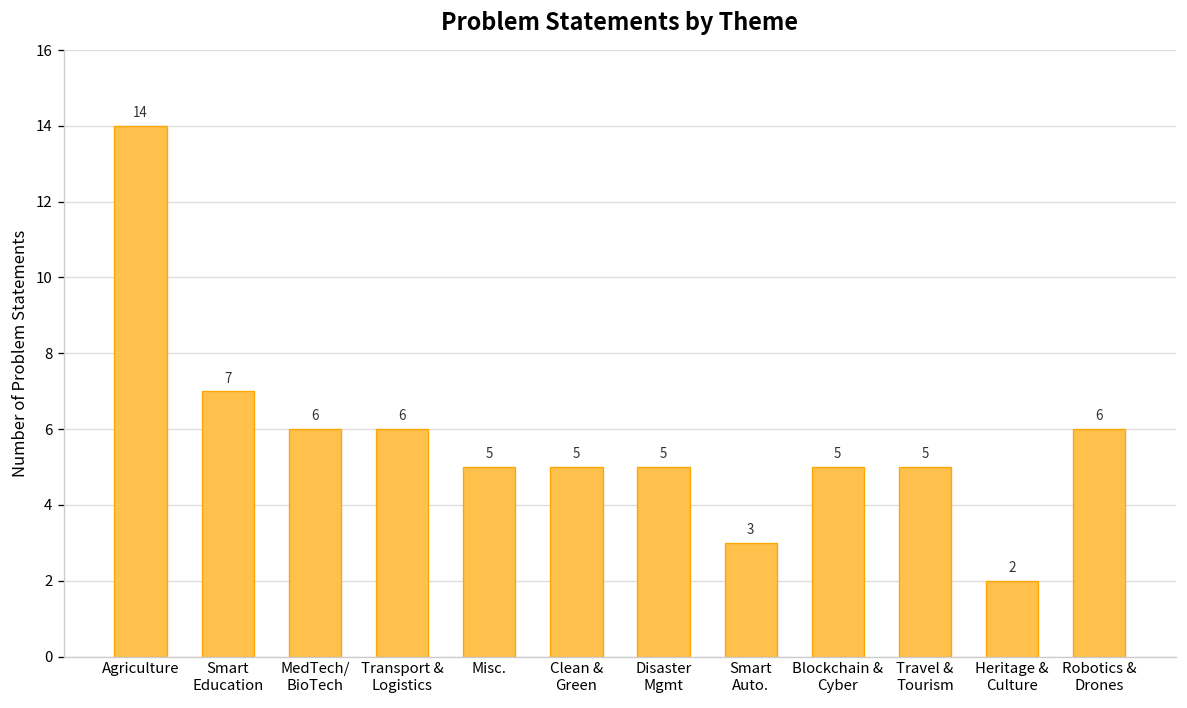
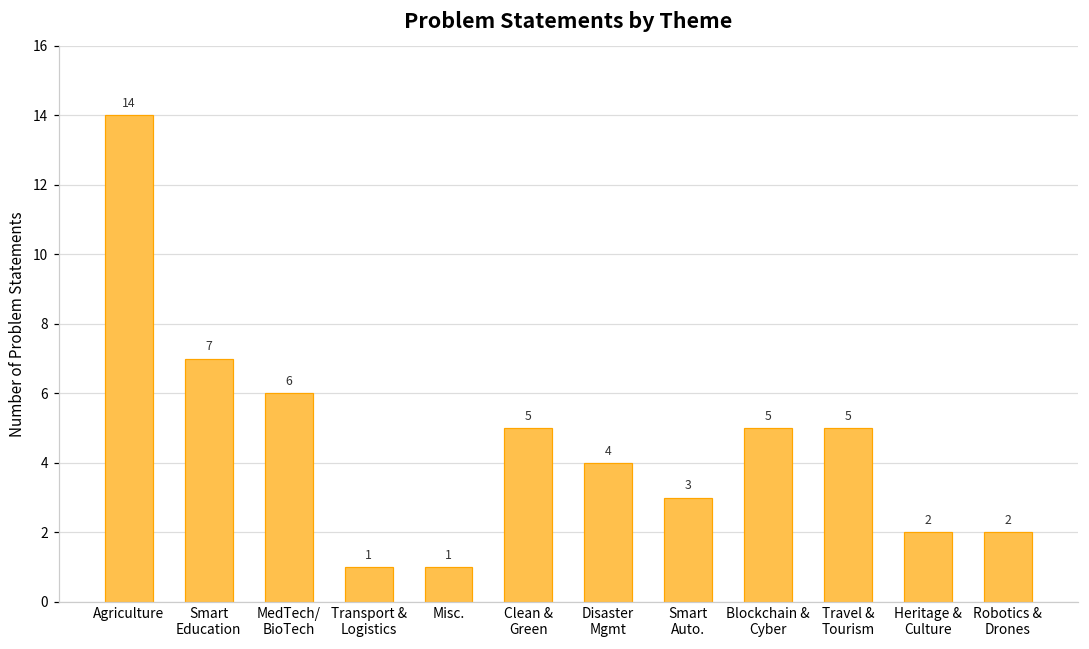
Transport & Logistics: 6 -> 1
Misc.: 5 -> 1
Disaster Mgmt: 5 -> 4
Robotics & Drones: 6 -> 2
